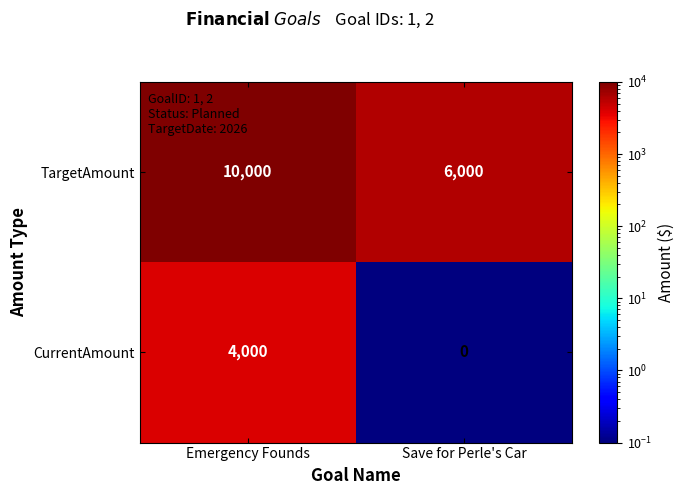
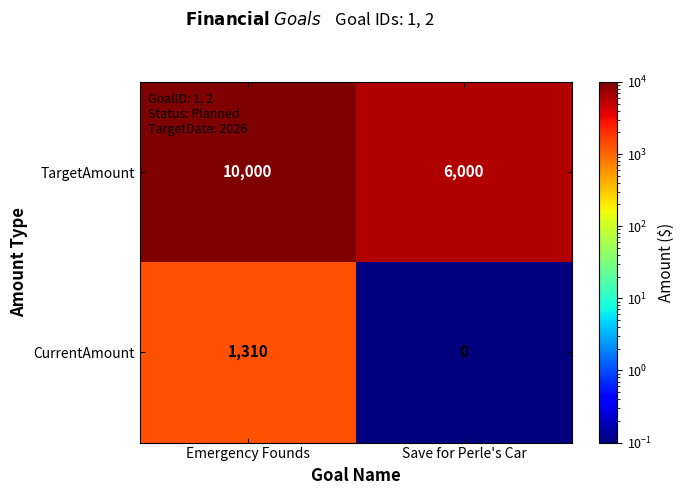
CurrentAmount, Emergency Founds: 4,000 -> 1,310
